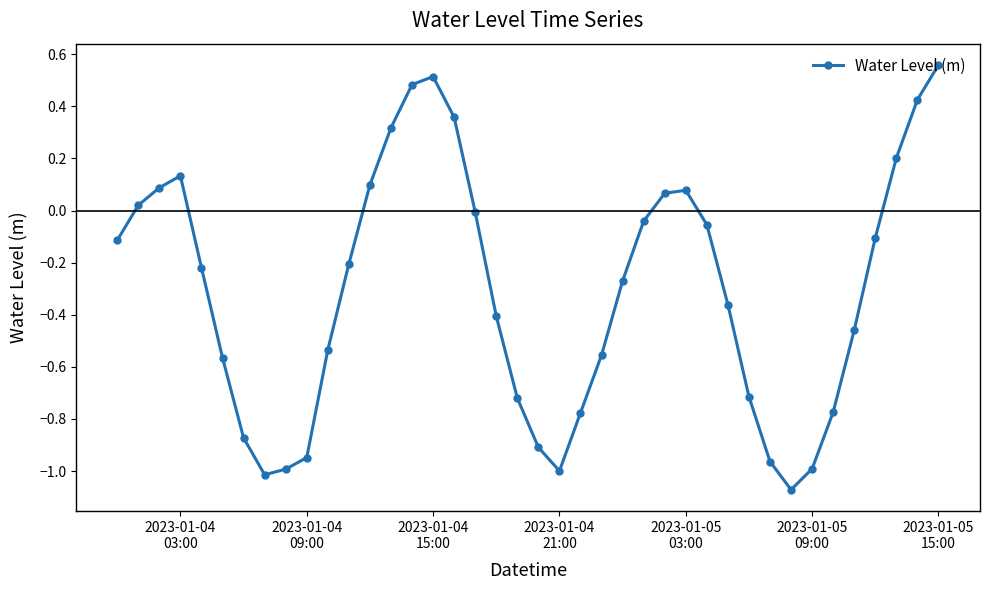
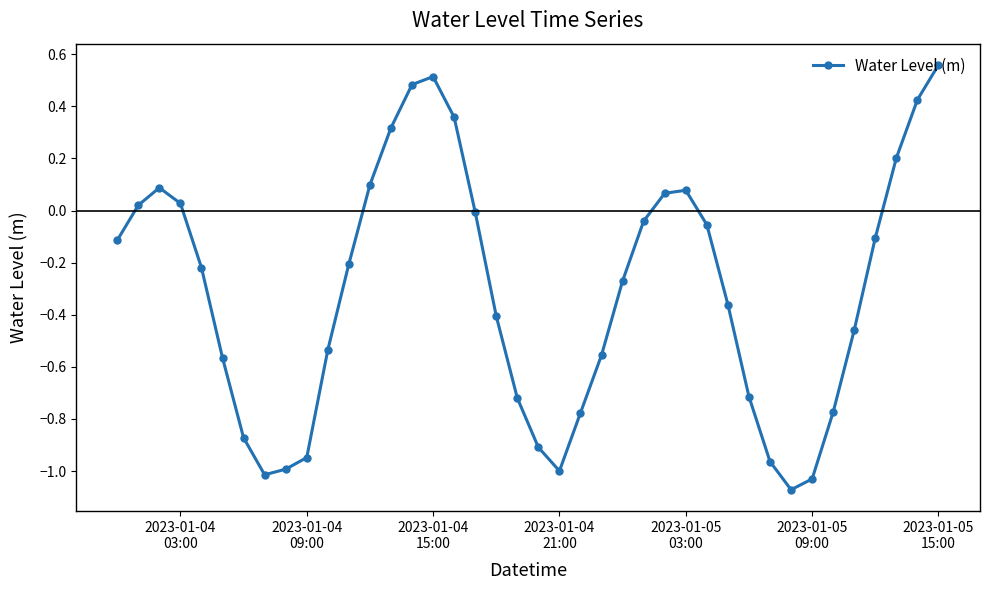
2023-01-04 03:00: 0.13 -> 0.03
2023-01-05 09:00: -0.99 -> -1.03
